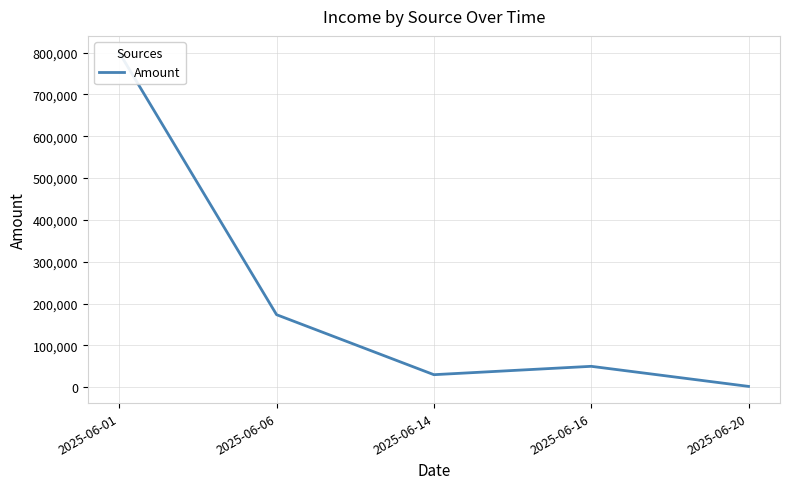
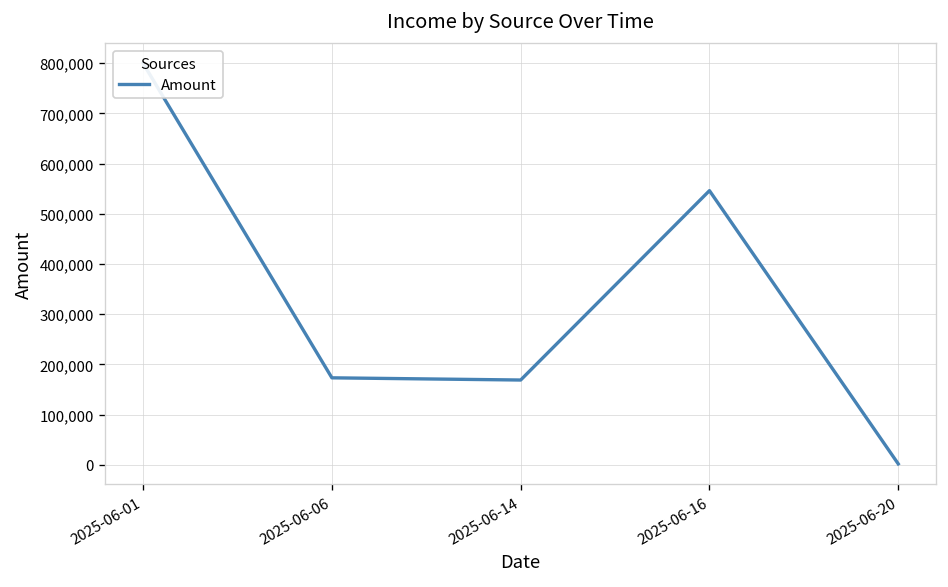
2025-06-14: 30,000 -> 170,000
2025-06-16: 50,000 -> 550,000
